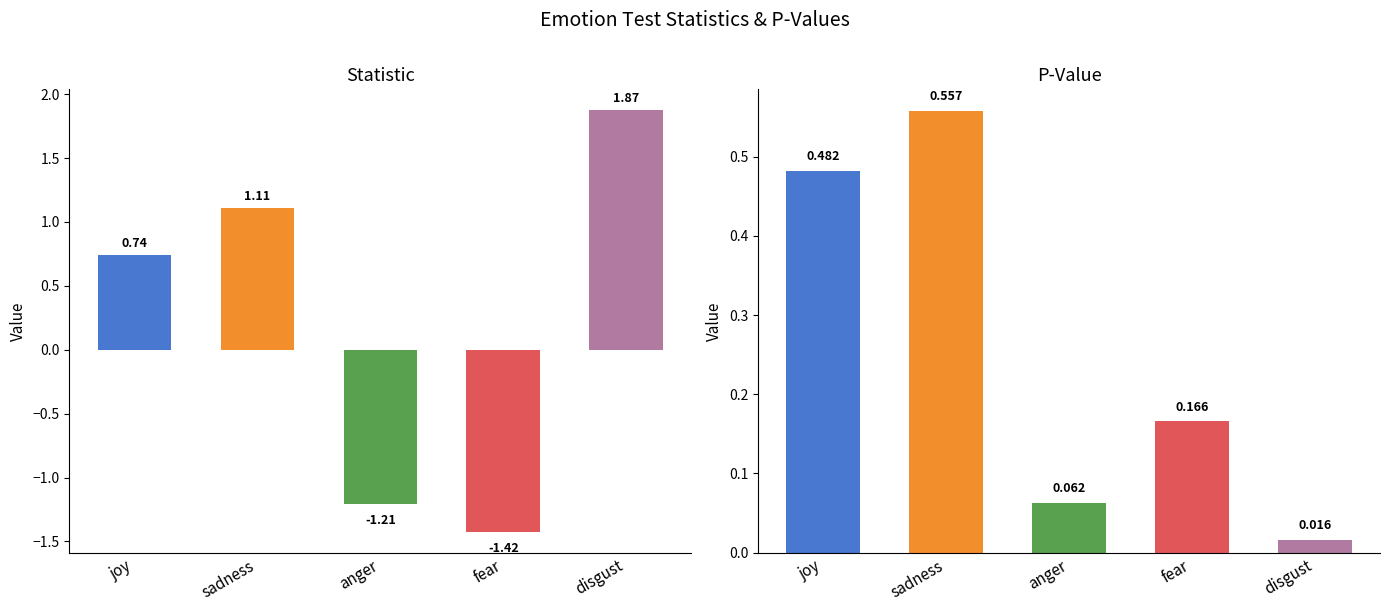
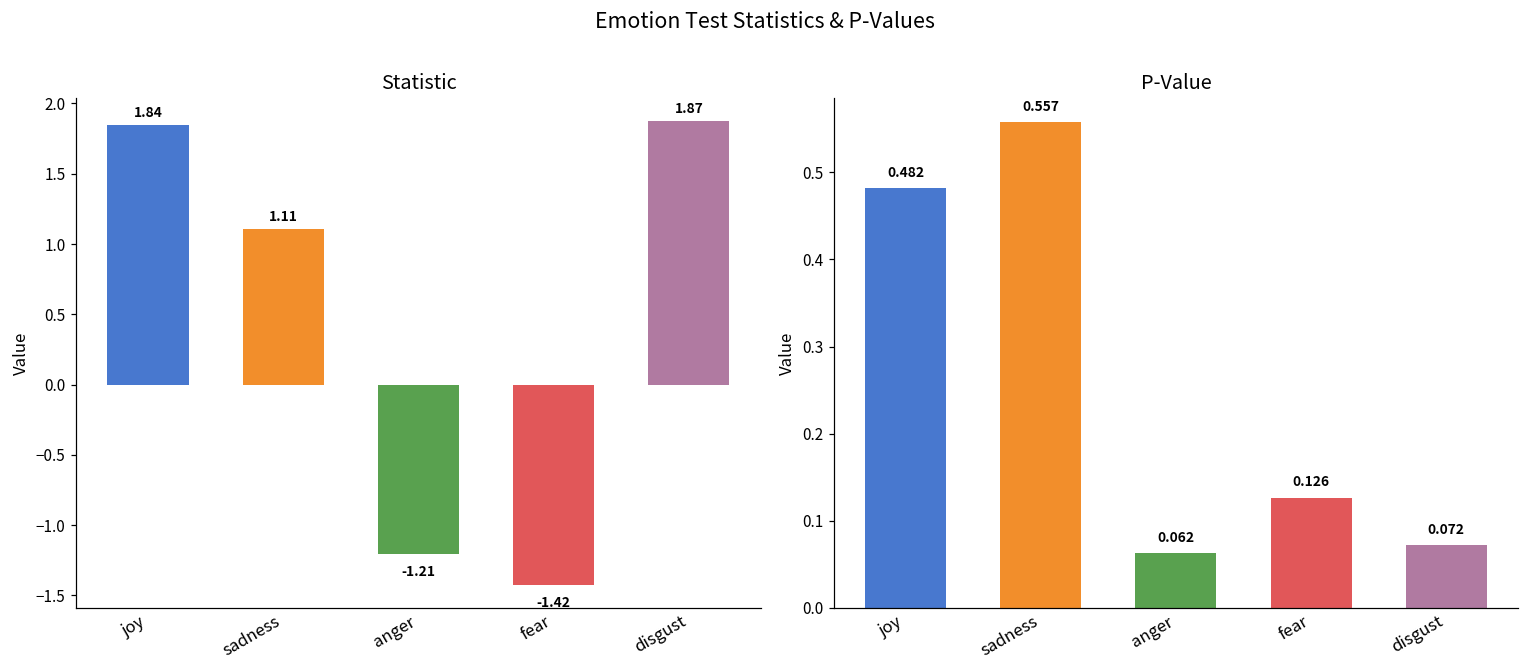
Statistic, joy: 0.74 -> 1.84
P-Value, fear: 0.166 -> 0.126
P-Value, disgust: 0.016 -> 0.072
